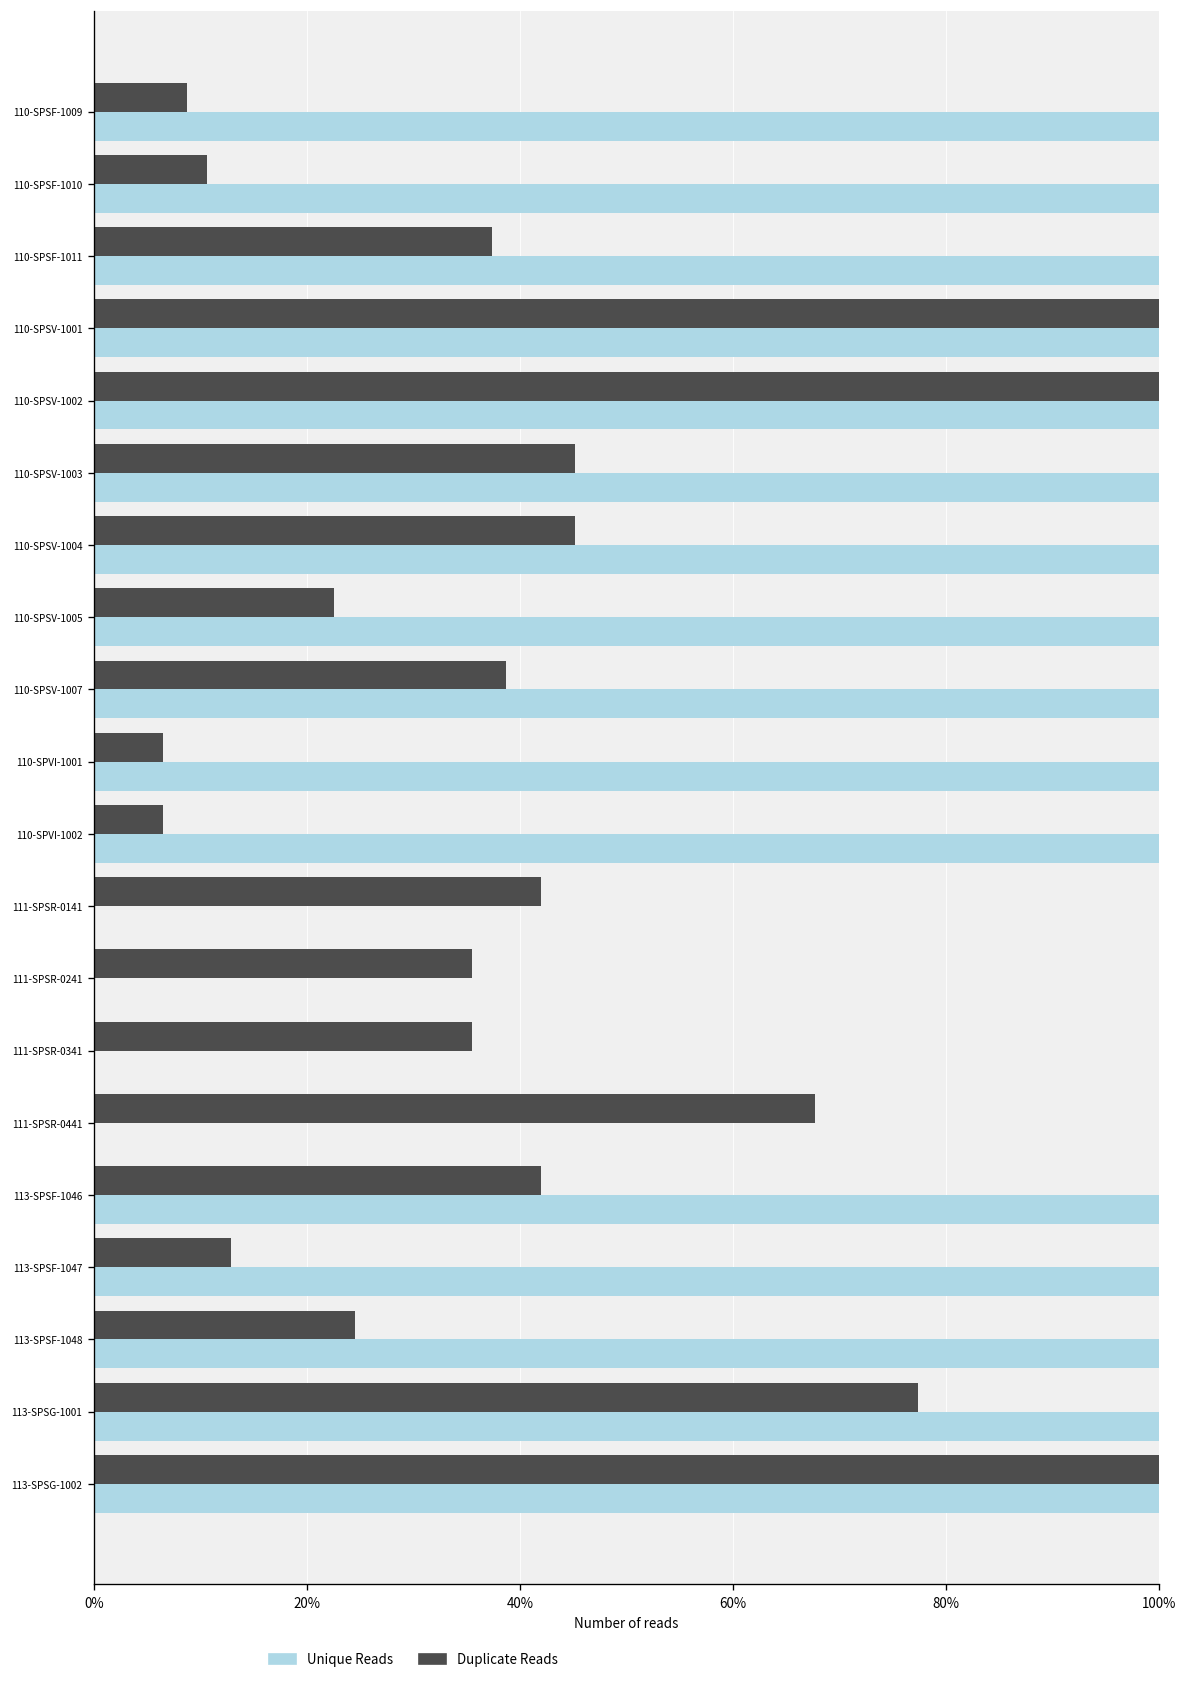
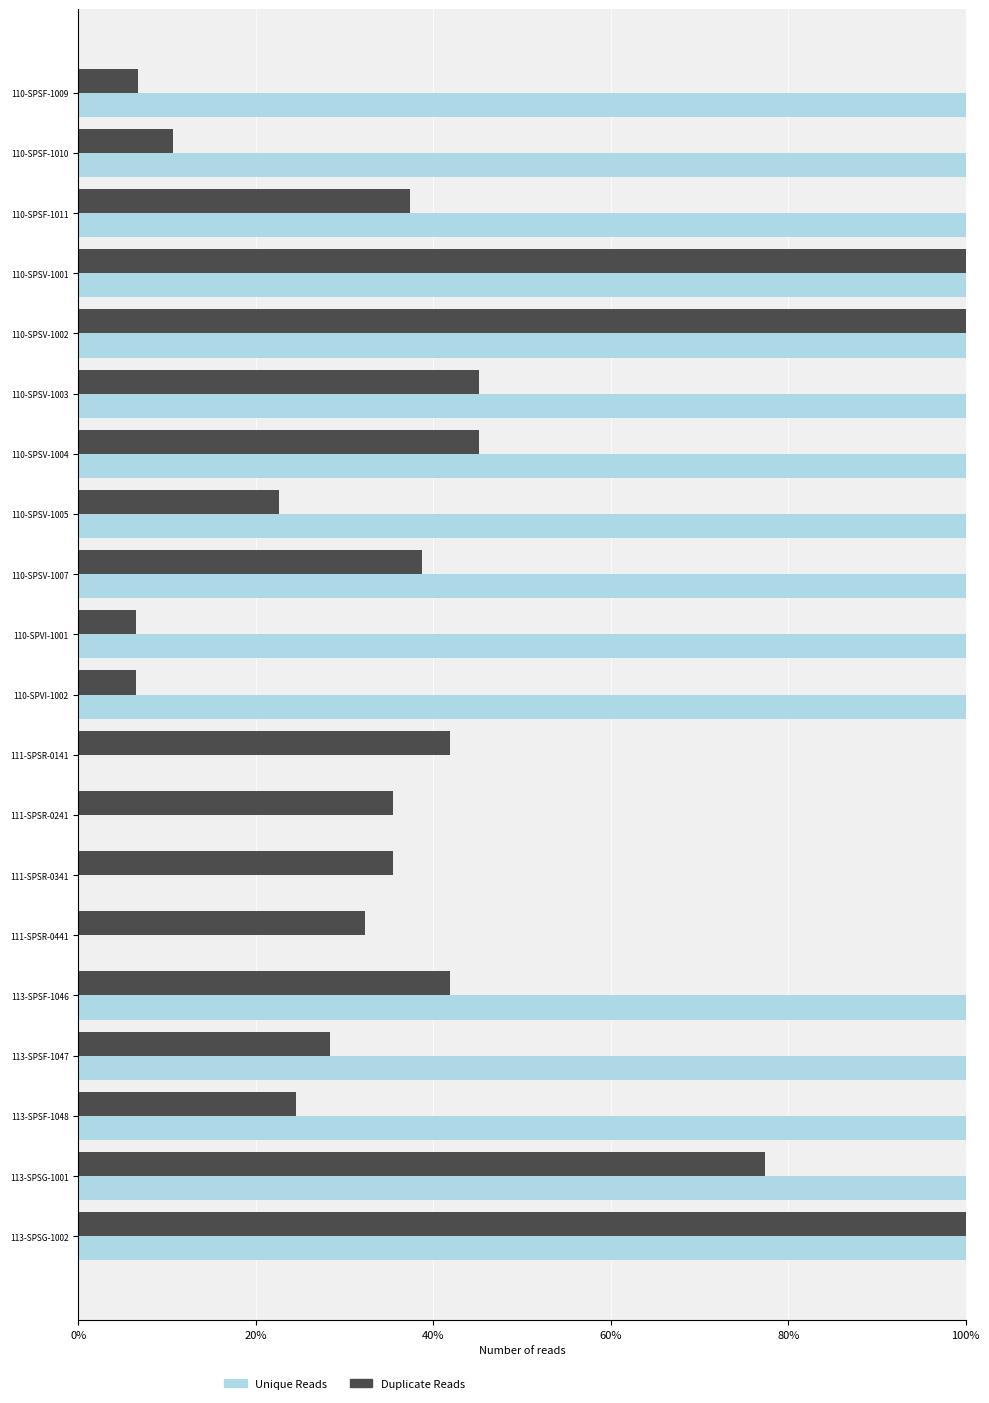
Duplicate Reads, 110-SPSF-1009: 9% -> 7%
Duplicate Reads, 111-SPSR-0441: 68% -> 32%
Duplicate Reads, 113-SPSF-1047: 13% -> 28%
